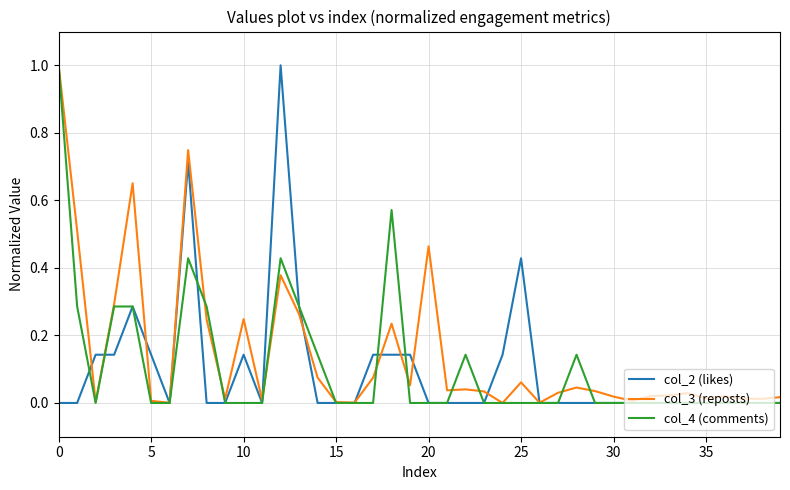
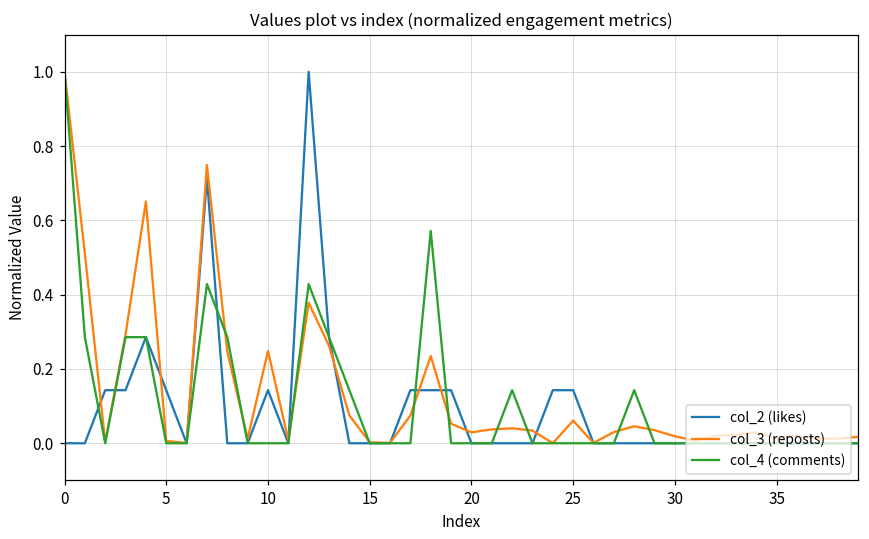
col_3 (reposts), 20: 0.46 -> 0.03
col_2 (likes), 25: 0.43 -> 0.14
